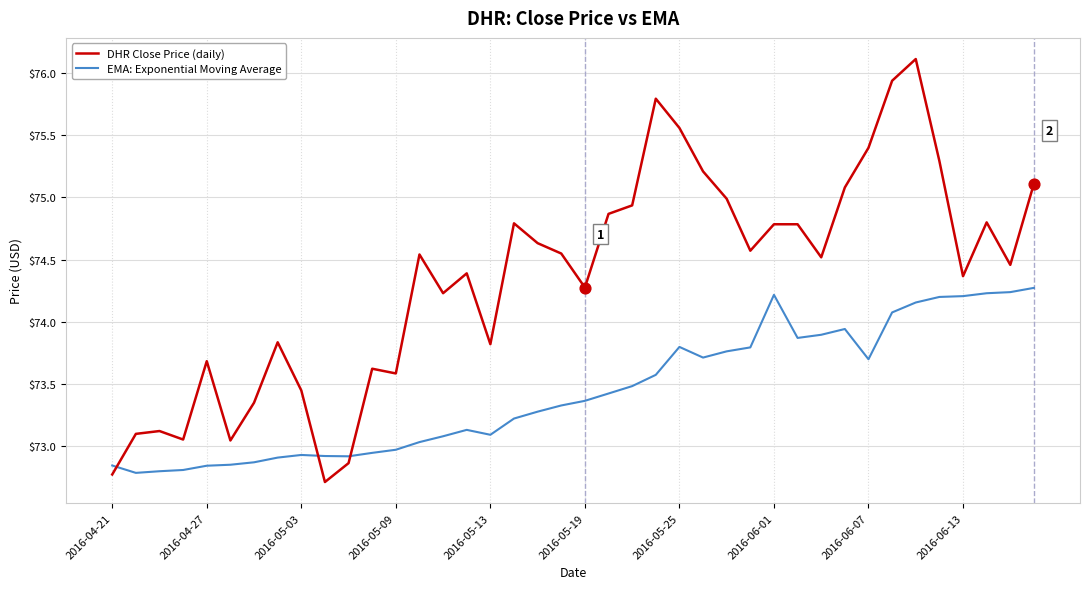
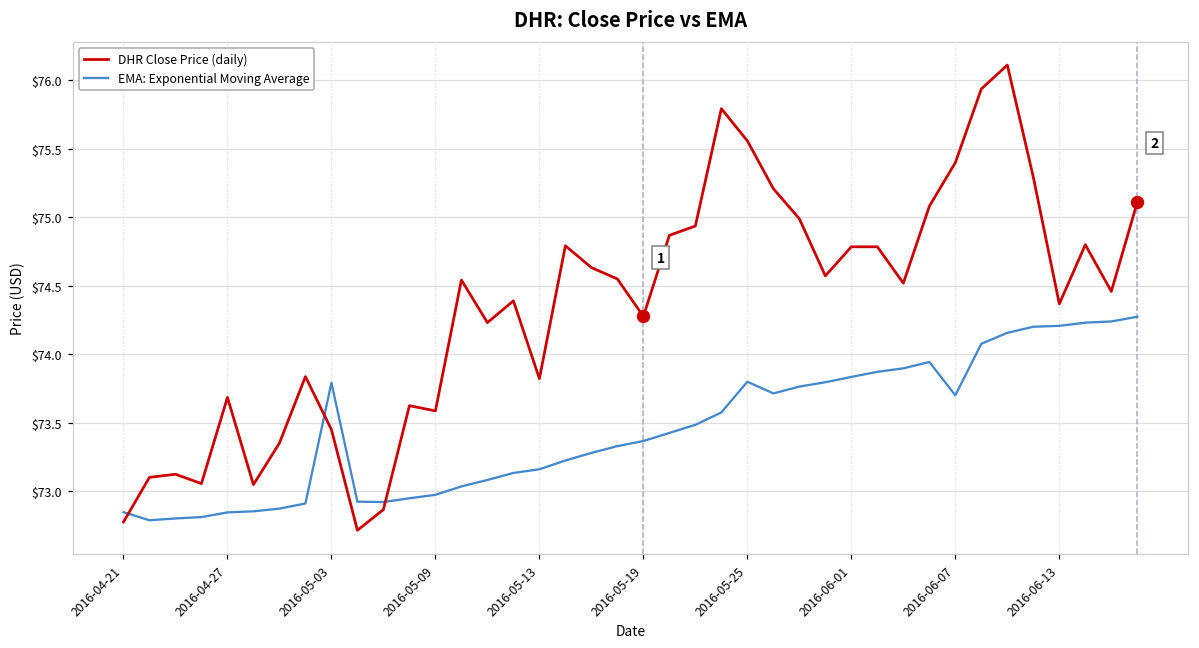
EMA: Exponential Moving Average, 2016-05-03: $72.93 -> $73.79
EMA: Exponential Moving Average, 2016-05-13: $73.09 -> $73.16
EMA: Exponential Moving Average, 2016-06-01: $74.22 -> $73.83
